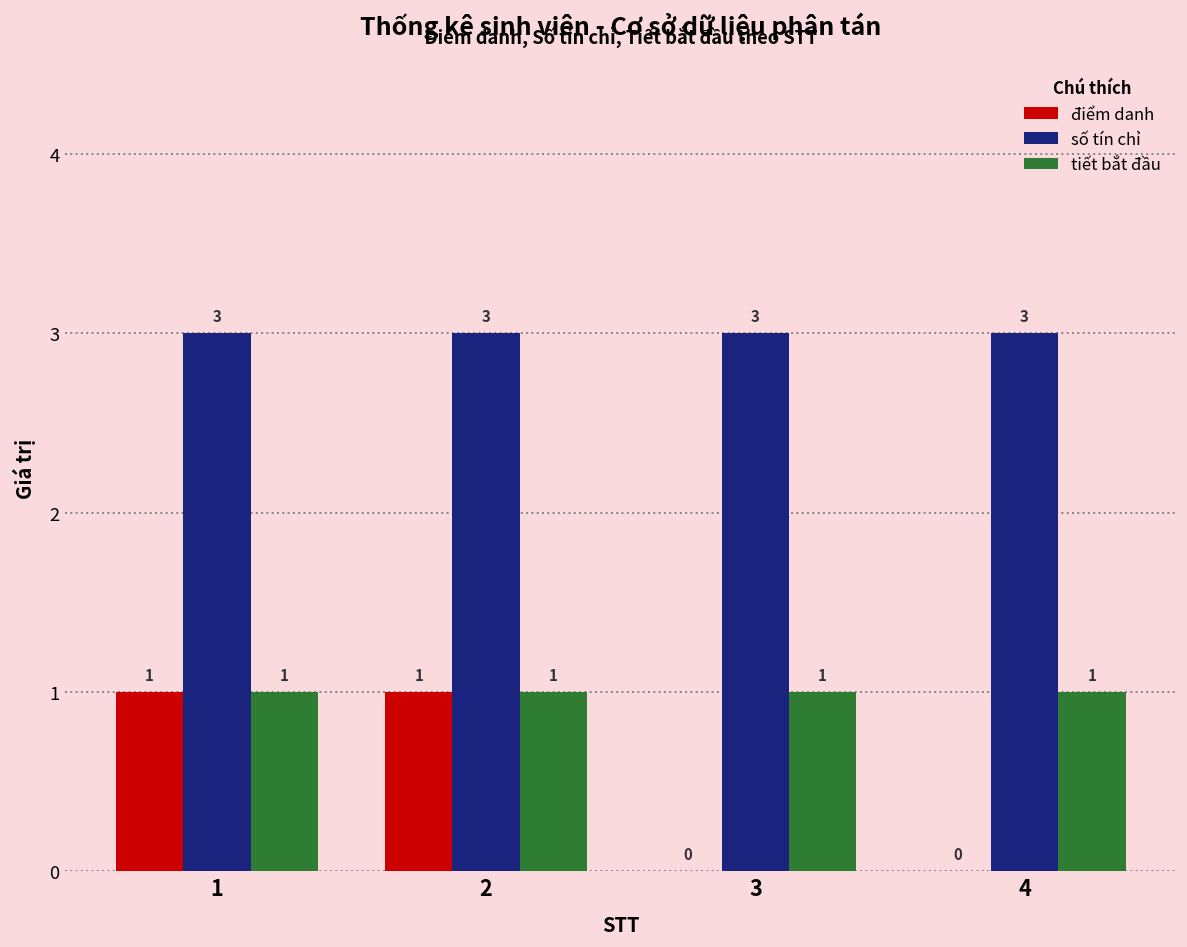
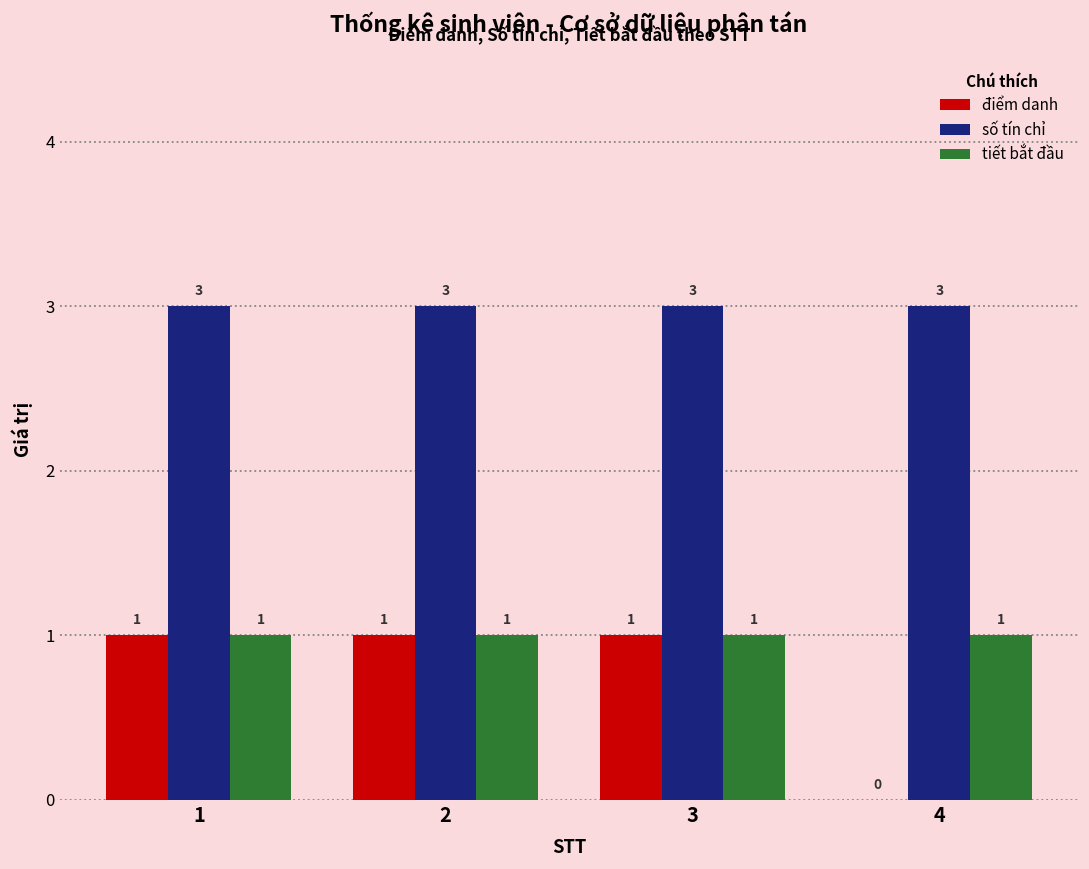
điểm danh, 3: 0 -> 1
